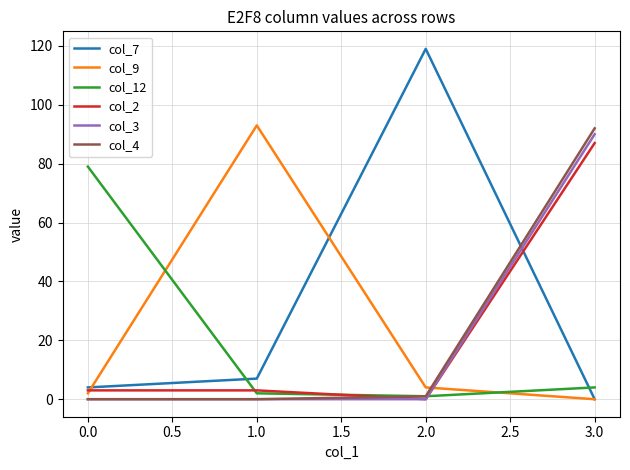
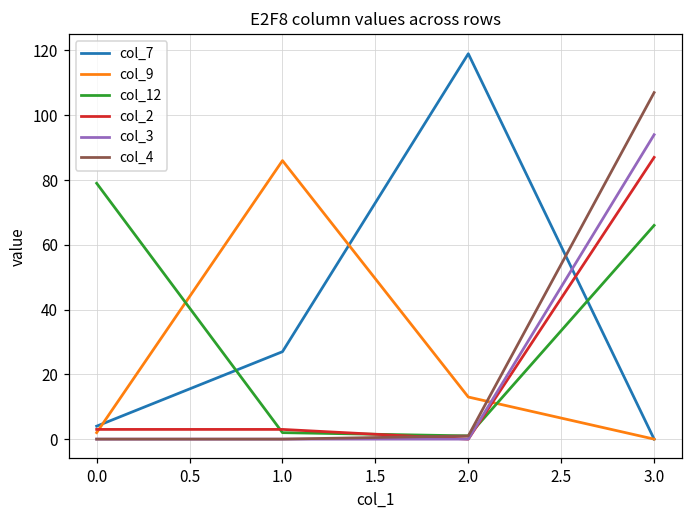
col_7, 1.0: 7 -> 27
col_9, 1.0: 93 -> 86
col_9, 2.0: 4 -> 13
col_12, 3.0: 4 -> 66
col_3, 3.0: 90 -> 94
col_4, 3.0: 92 -> 107
